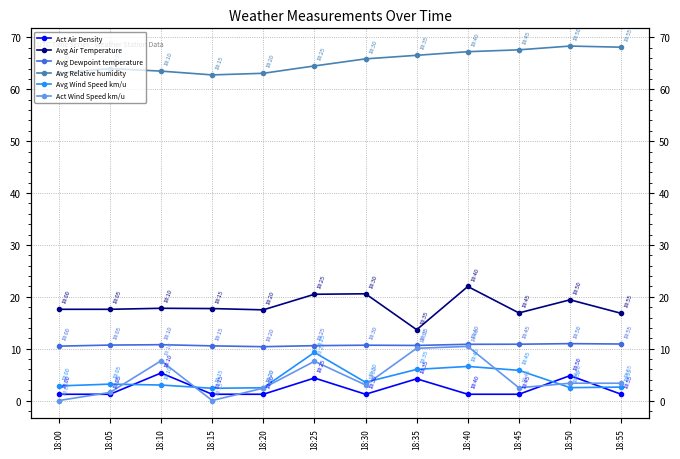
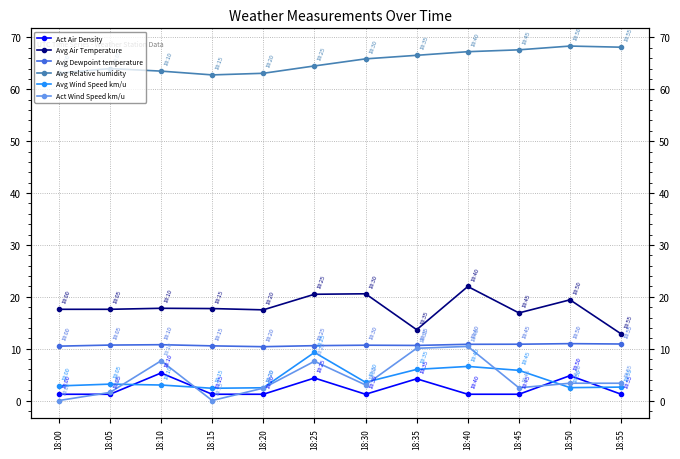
Avg Air Temperature, 18:55: 17 -> 13
